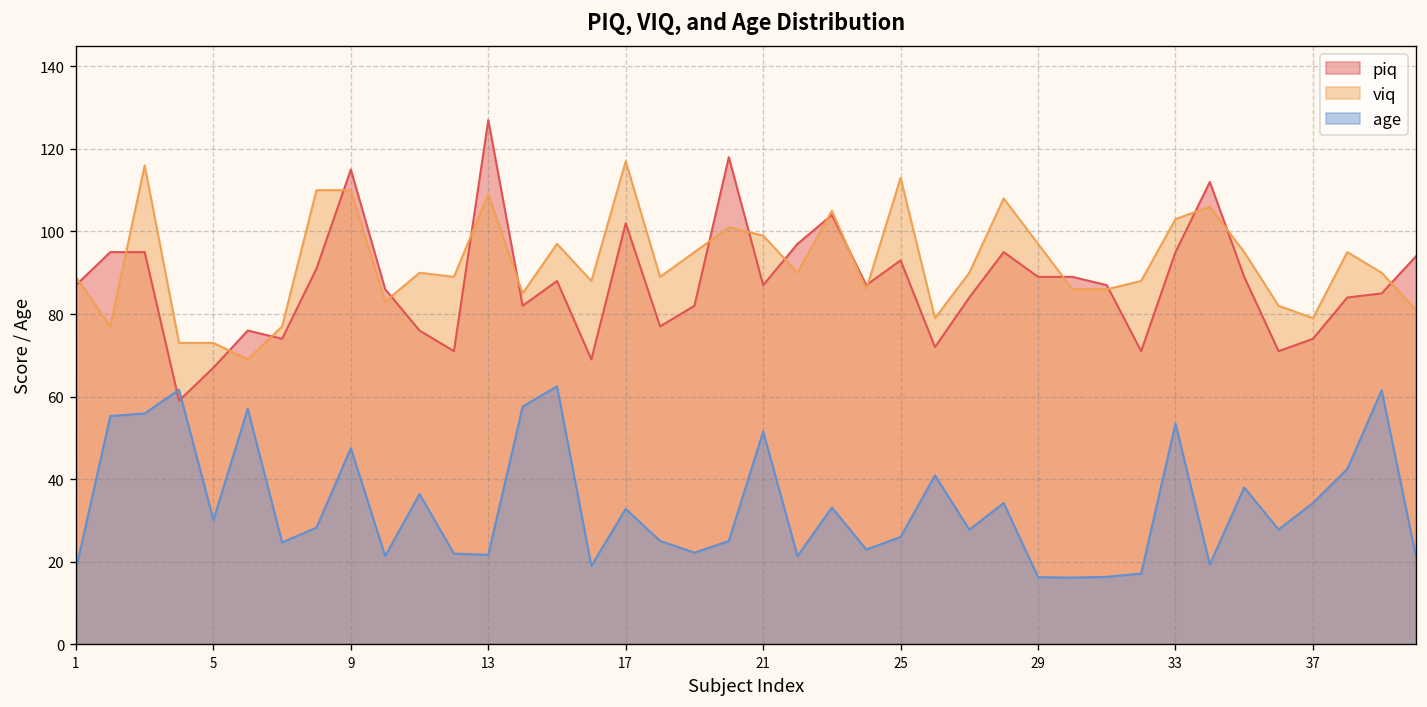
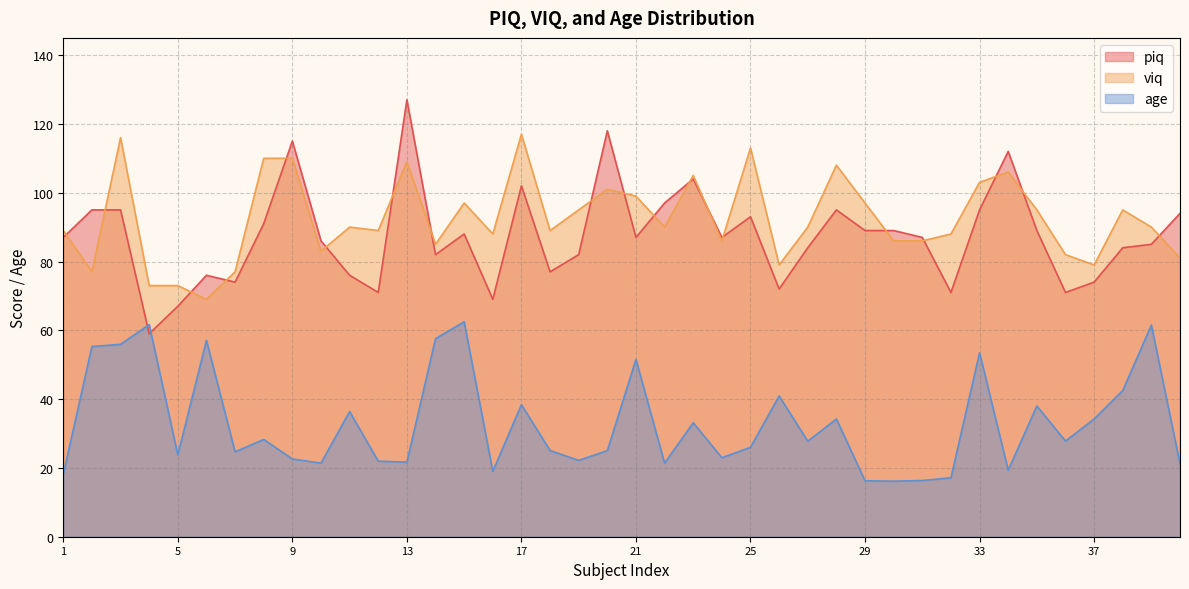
age, 5: 30 -> 24
age, 9: 48 -> 23
age, 17: 33 -> 38
